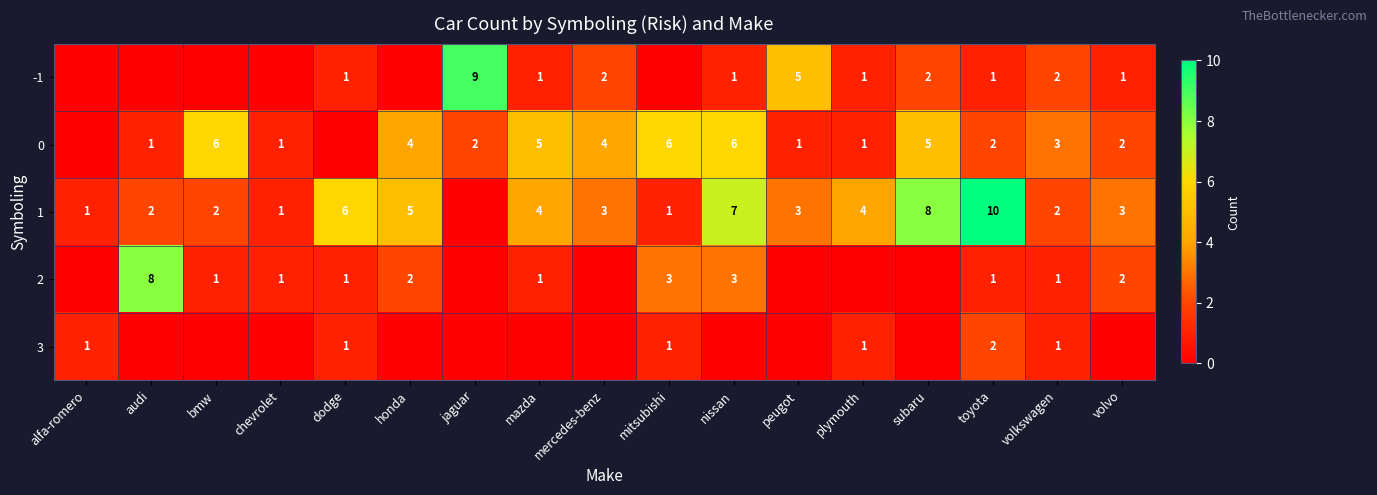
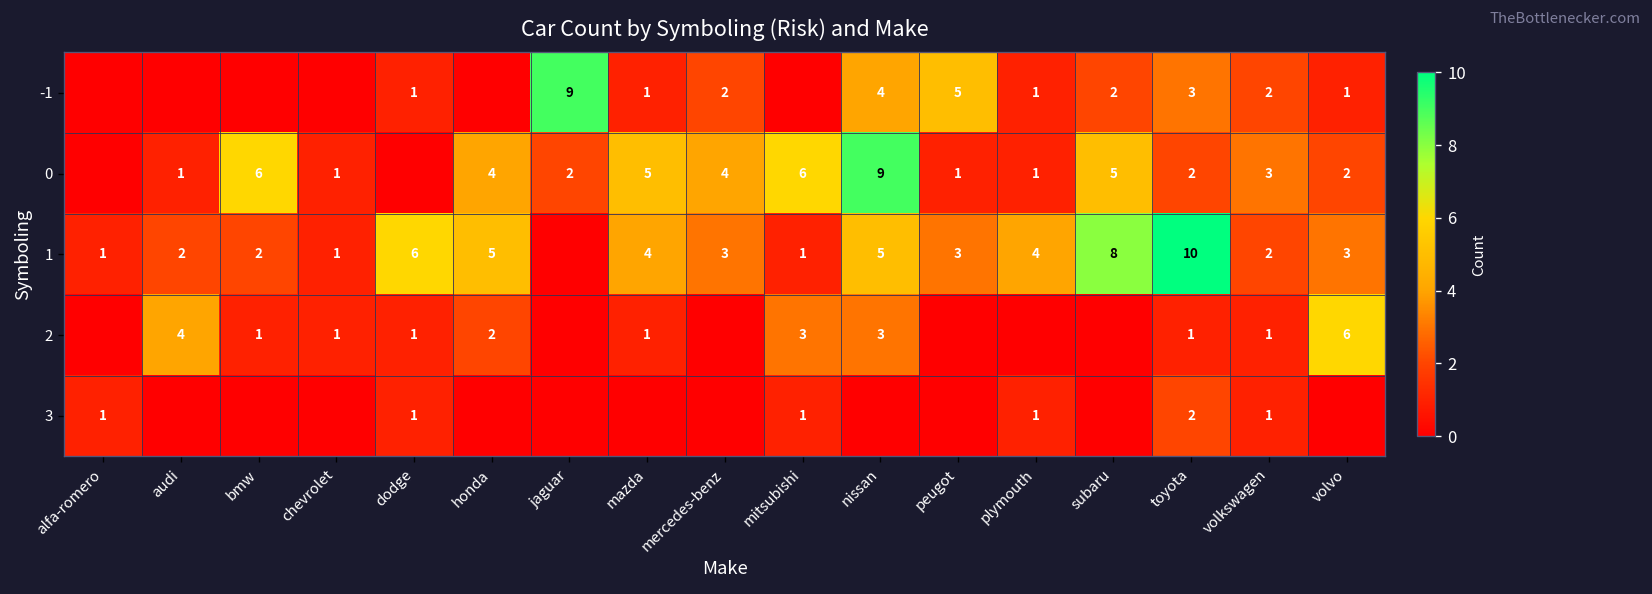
-1, nissan: 1 -> 4
-1, toyota: 1 -> 3
0, nissan: 6 -> 9
1, nissan: 7 -> 5
2, audi: 8 -> 4
2, volvo: 2 -> 6
